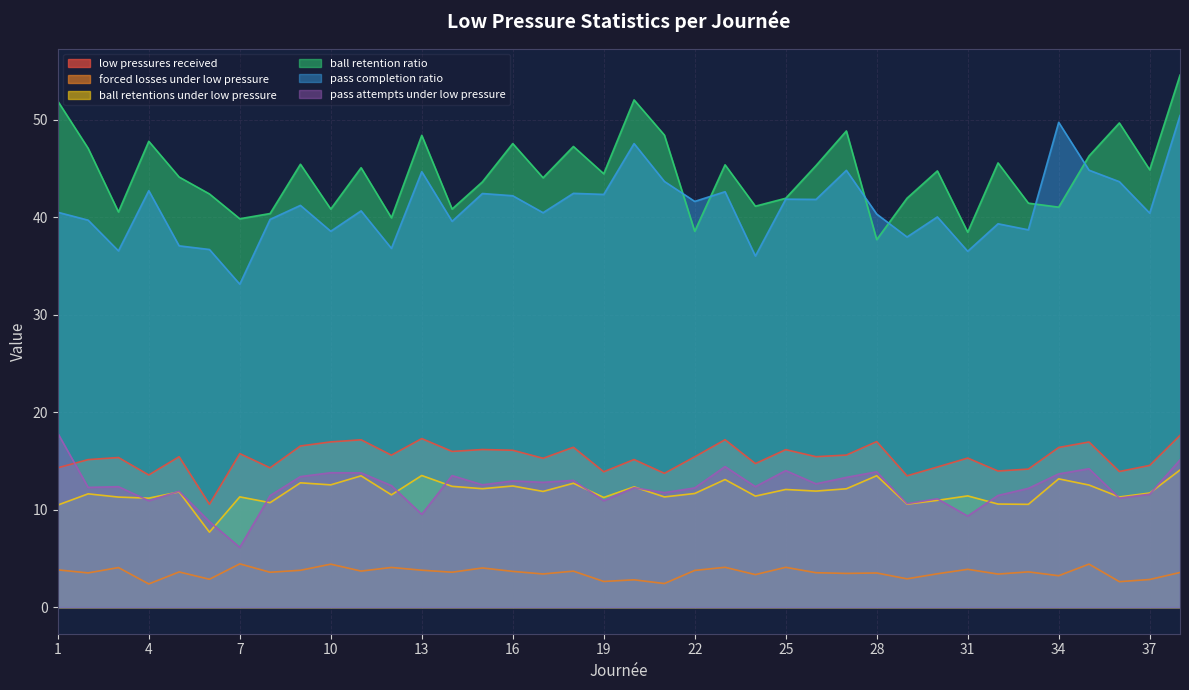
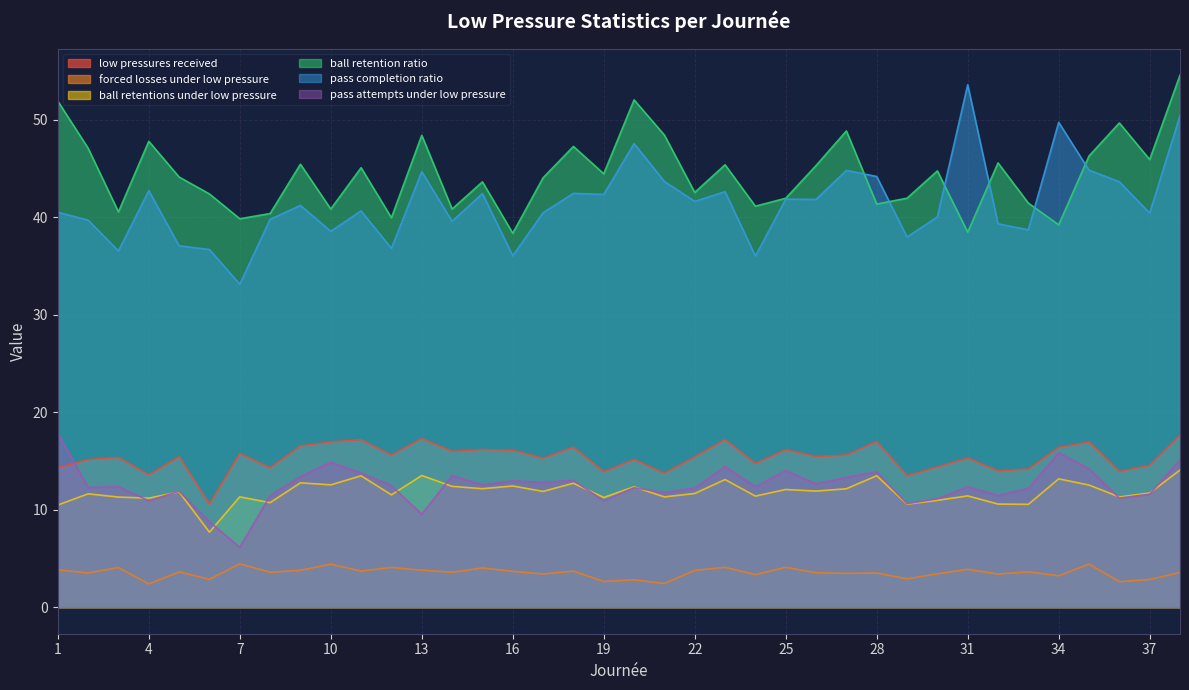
pass attempts under low pressure, 10: 14 -> 15
ball retention ratio, 16: 48 -> 38
pass completion ratio, 16: 42 -> 36
ball retention ratio, 22: 39 -> 43
ball retention ratio, 28: 38 -> 41
pass completion ratio, 28: 40 -> 44
pass completion ratio, 31: 37 -> 54
pass attempts under low pressure, 31: 9 -> 12
ball retention ratio, 34: 41 -> 39
pass attempts under low pressure, 34: 14 -> 16
ball retention ratio, 37: 45 -> 46
